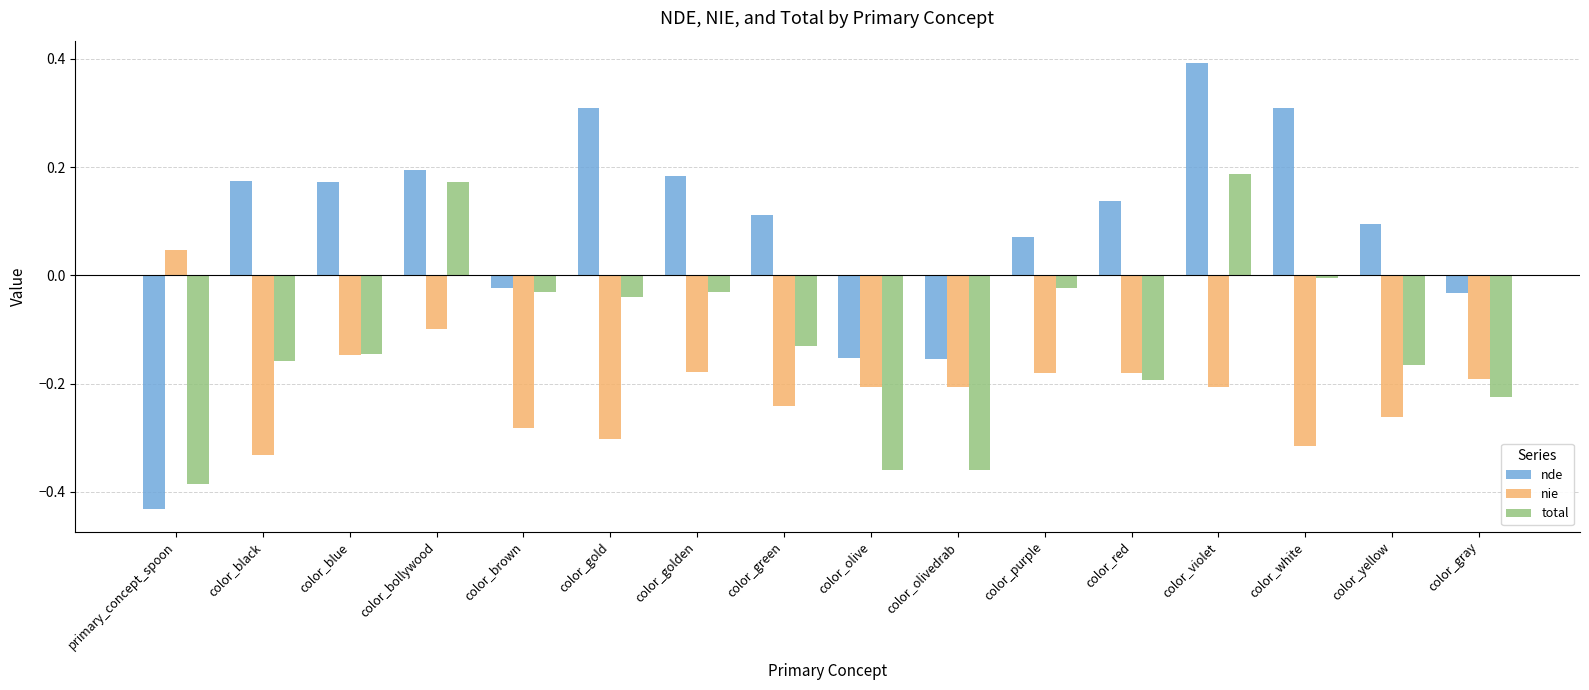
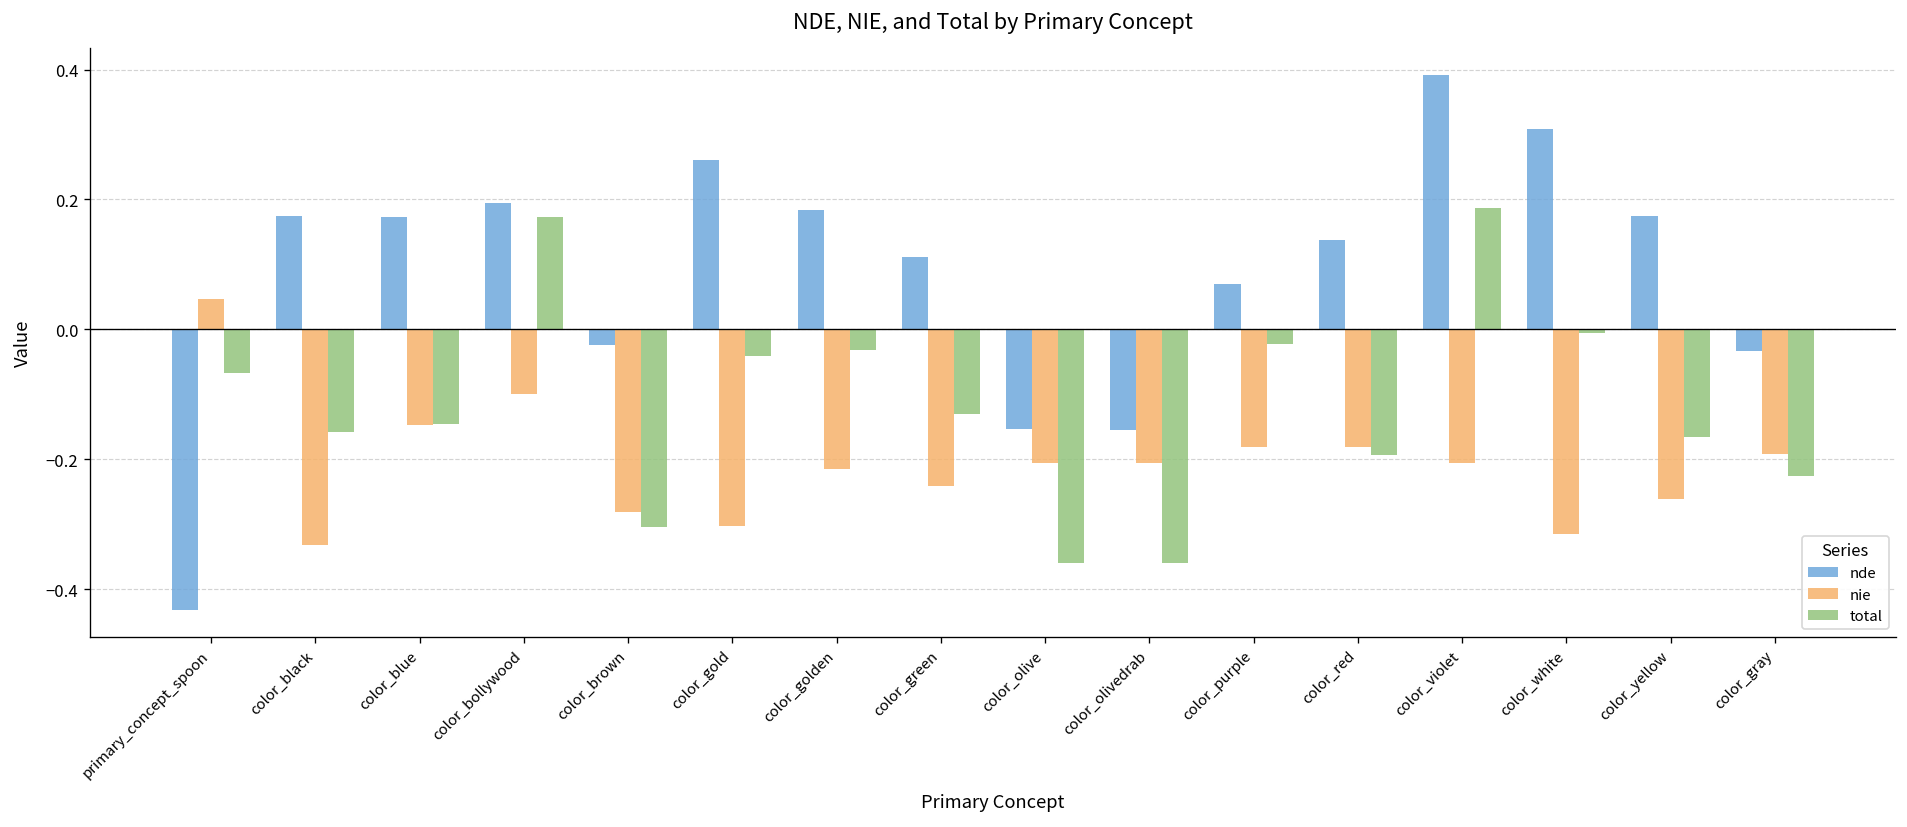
total, primary_concept_spoon: -0.38 -> -0.07
total, color_brown: -0.03 -> -0.30
nde, color_gold: 0.31 -> 0.26
nie, color_golden: -0.18 -> -0.22
nde, color_yellow: 0.10 -> 0.18
